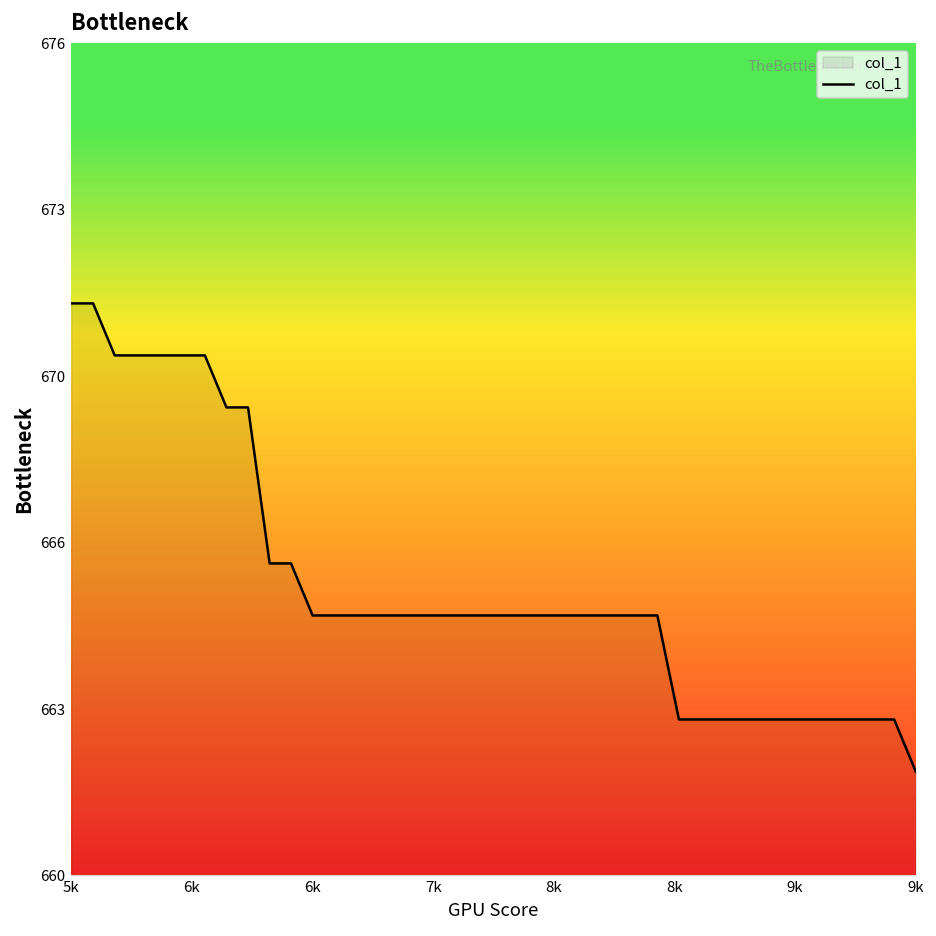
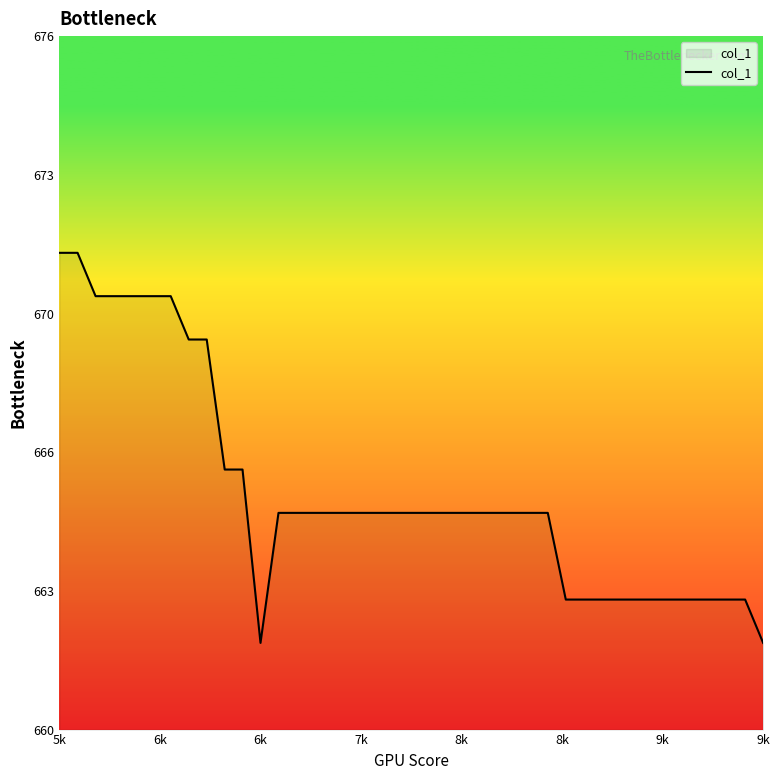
6k: 665 -> 662
